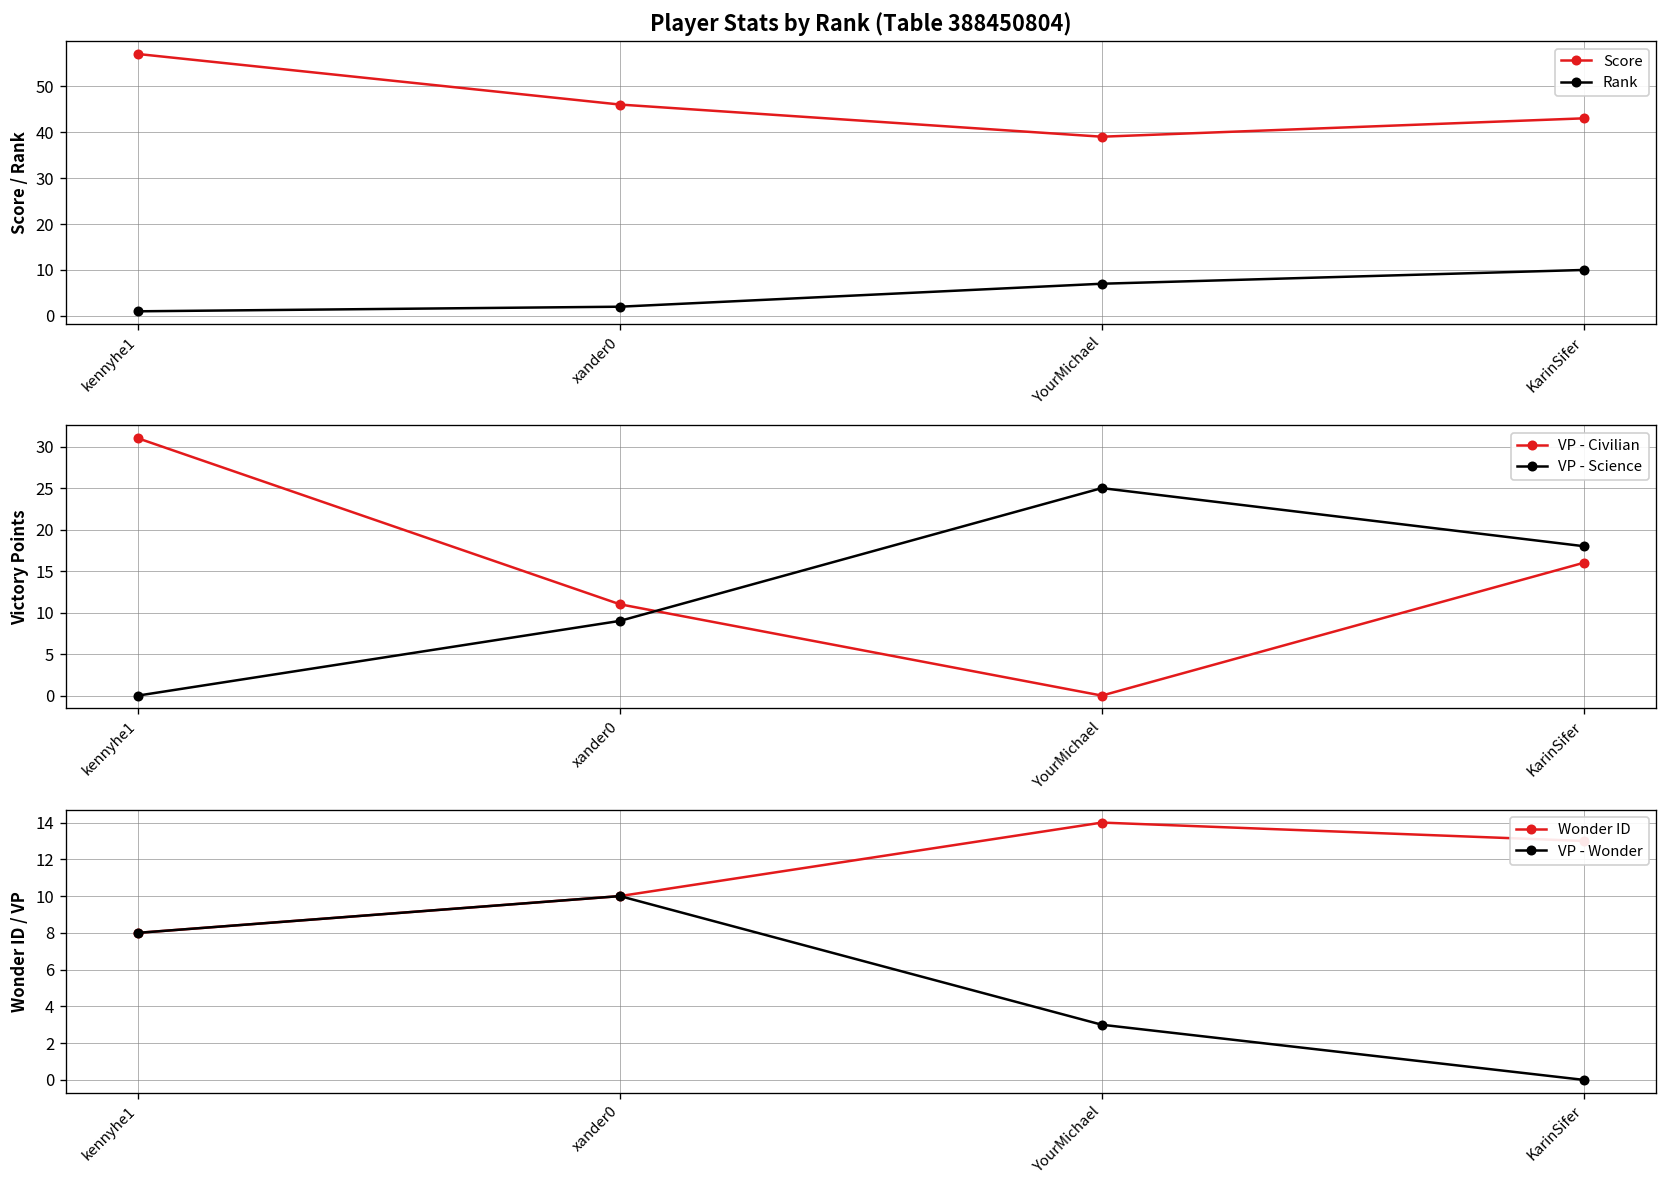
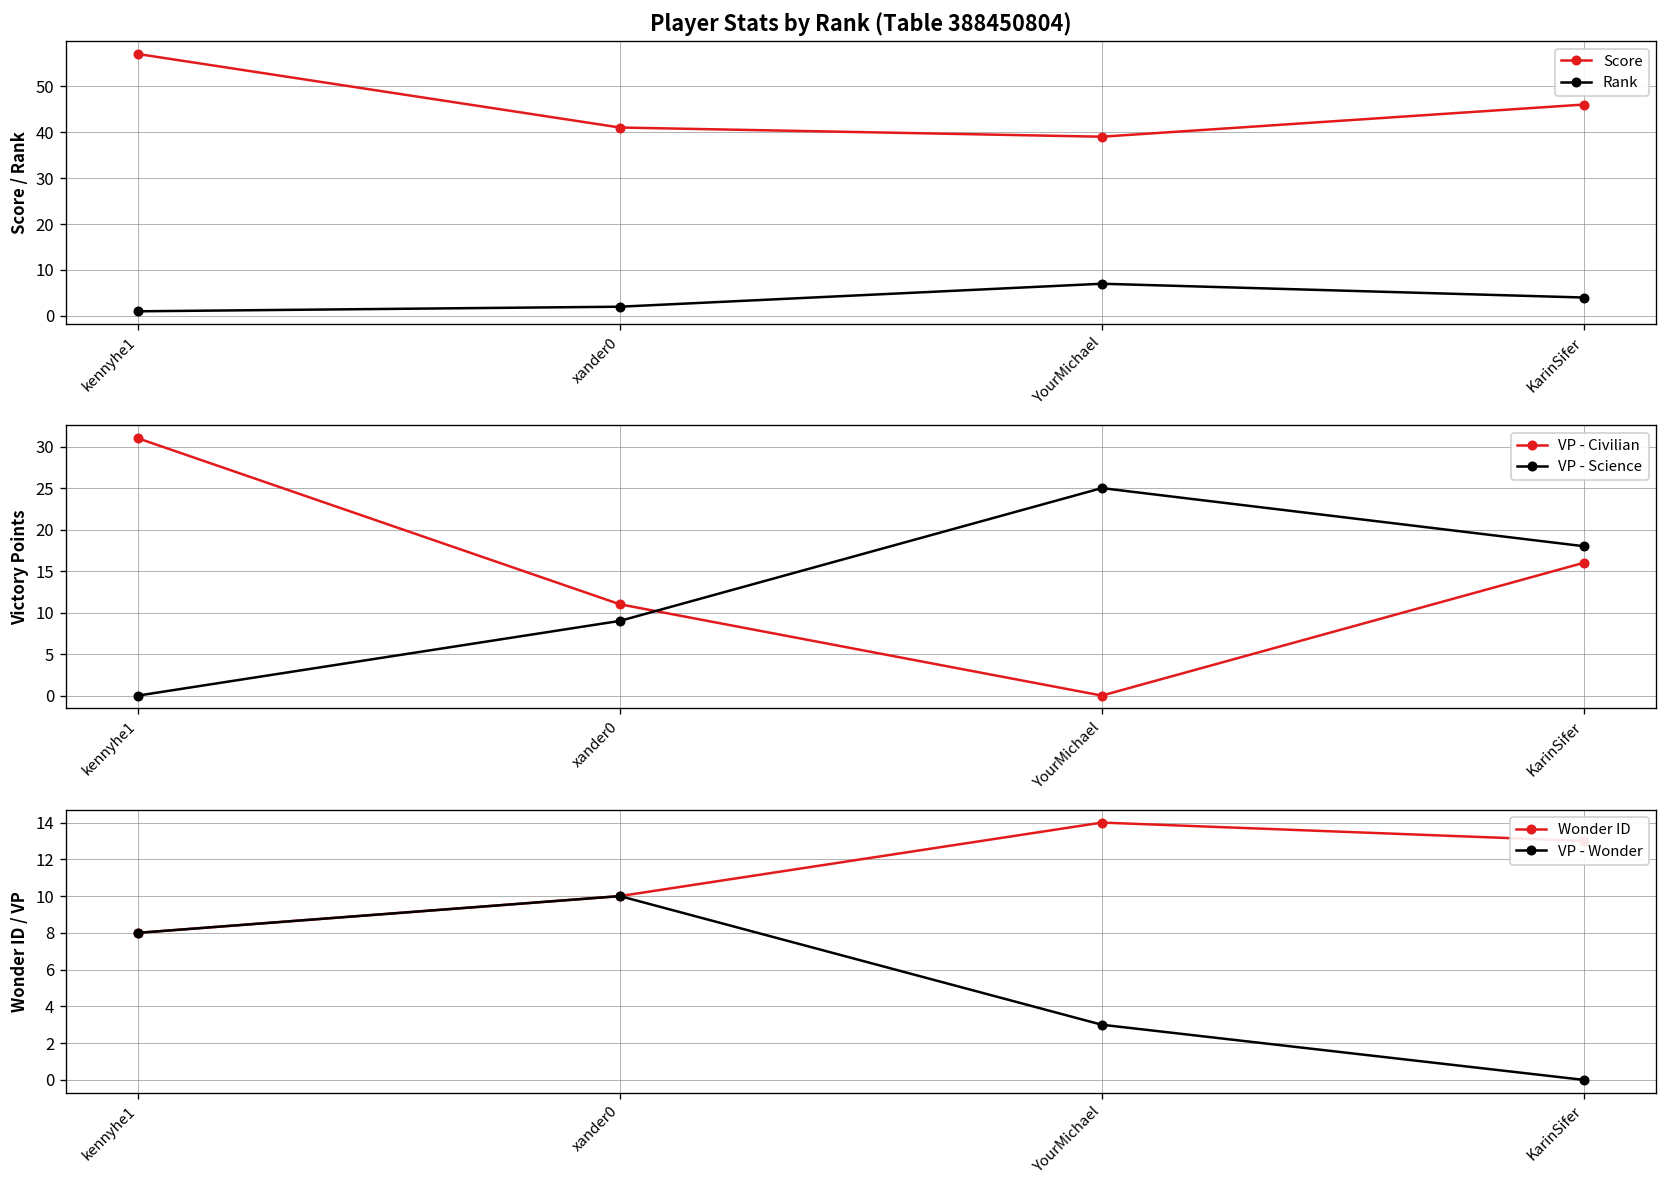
Player Stats by Rank (Table 388450804), Score, xander0: 46 -> 41
Player Stats by Rank (Table 388450804), Score, KarinSifer: 43 -> 46
Player Stats by Rank (Table 388450804), Rank, KarinSifer: 10 -> 4
